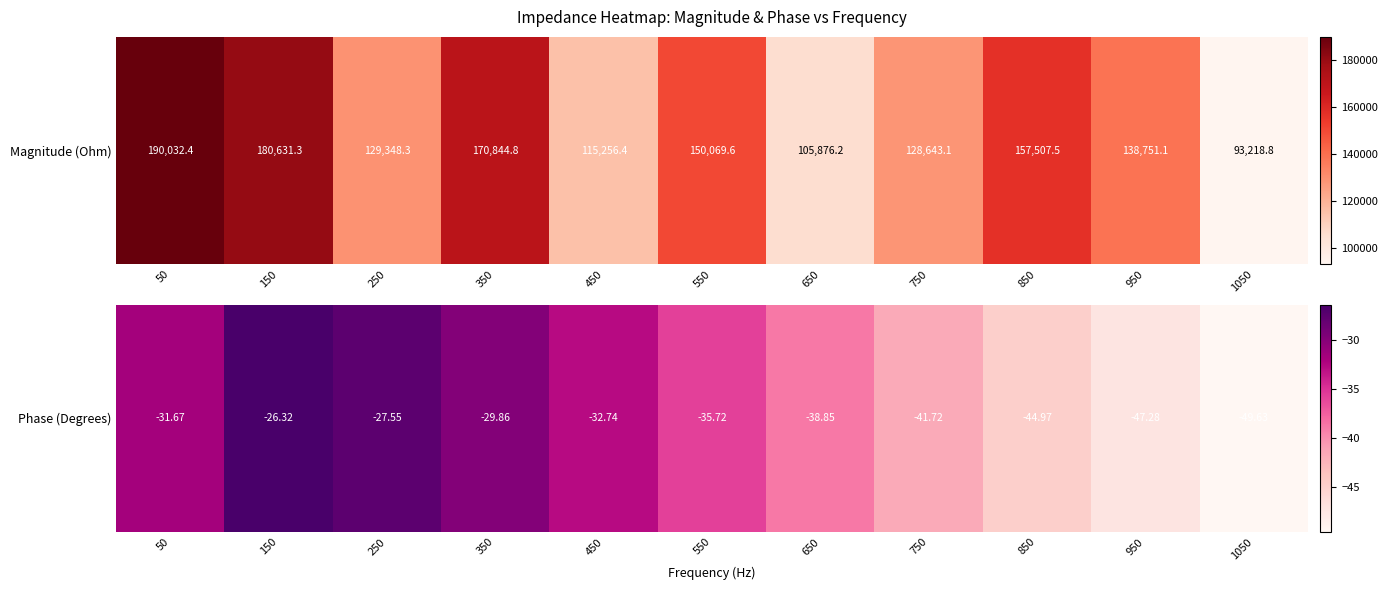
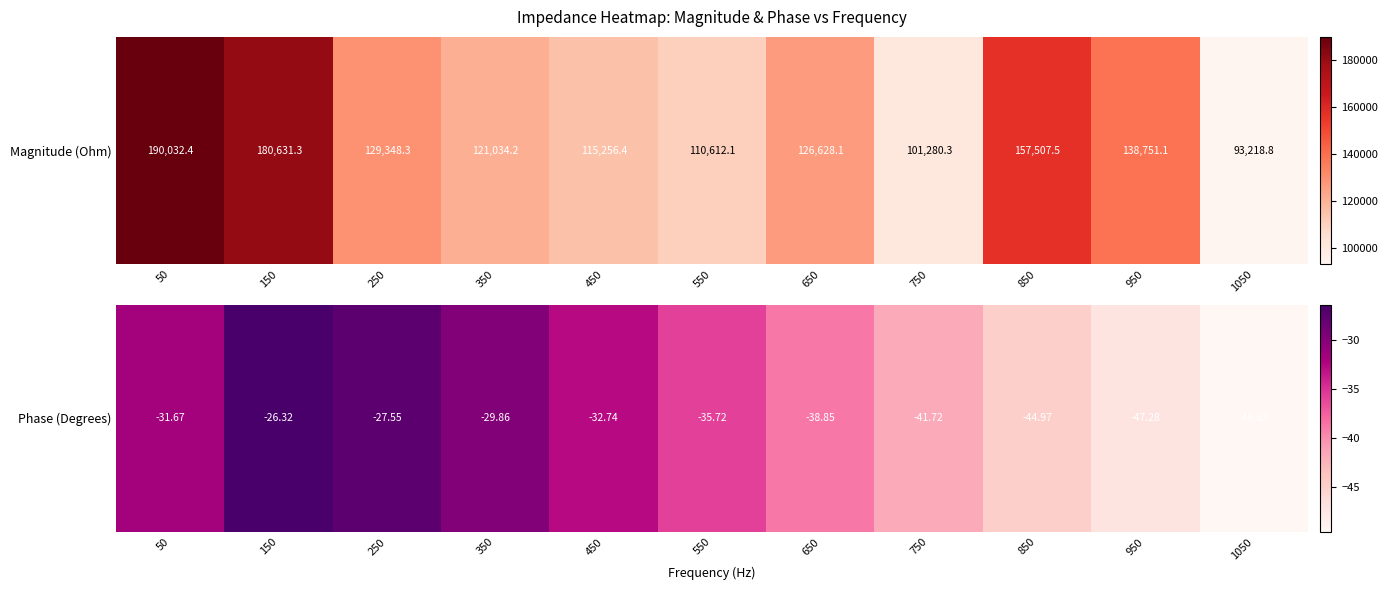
Impedance Heatmap: Magnitude & Phase vs Frequency, Magnitude (Ohm), 350: 170,844.8 -> 121,034.2
Impedance Heatmap: Magnitude & Phase vs Frequency, Magnitude (Ohm), 550: 150,069.6 -> 110,612.1
Impedance Heatmap: Magnitude & Phase vs Frequency, Magnitude (Ohm), 650: 105,876.2 -> 126,628.1
Impedance Heatmap: Magnitude & Phase vs Frequency, Magnitude (Ohm), 750: 128,643.1 -> 101,280.3
